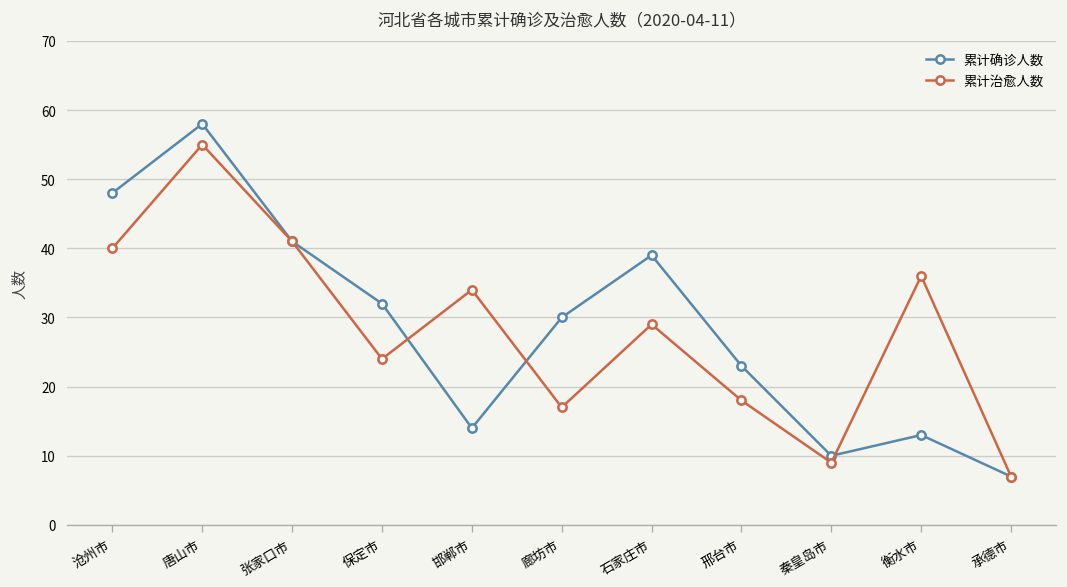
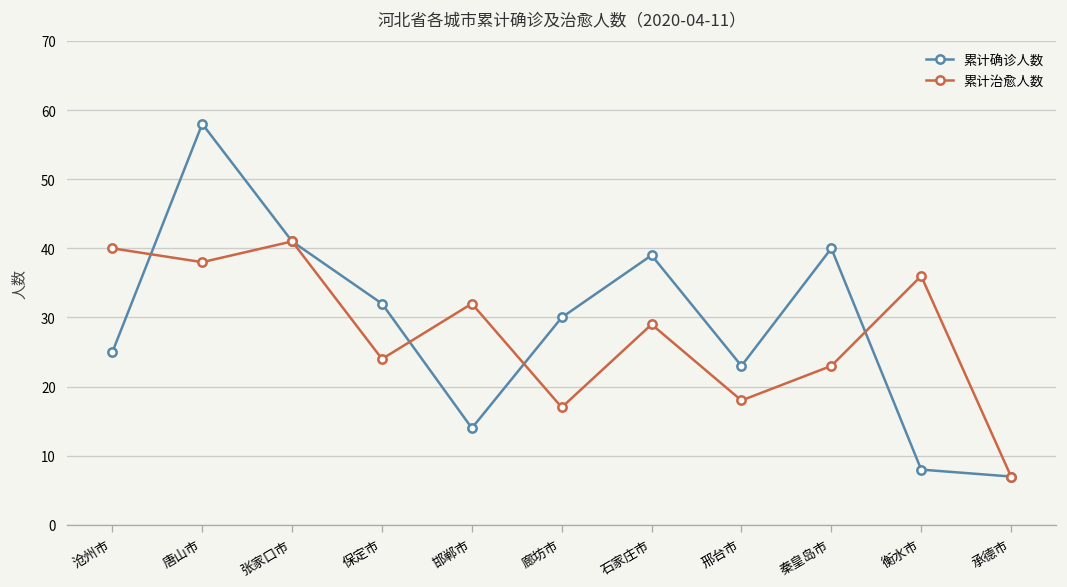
累计确诊人数, 沧州市: 48 -> 25
累计治愈人数, 唐山市: 55 -> 38
累计治愈人数, 邯郸市: 34 -> 32
累计确诊人数, 秦皇岛市: 10 -> 40
累计治愈人数, 秦皇岛市: 9 -> 23
累计确诊人数, 衡水市: 13 -> 8
